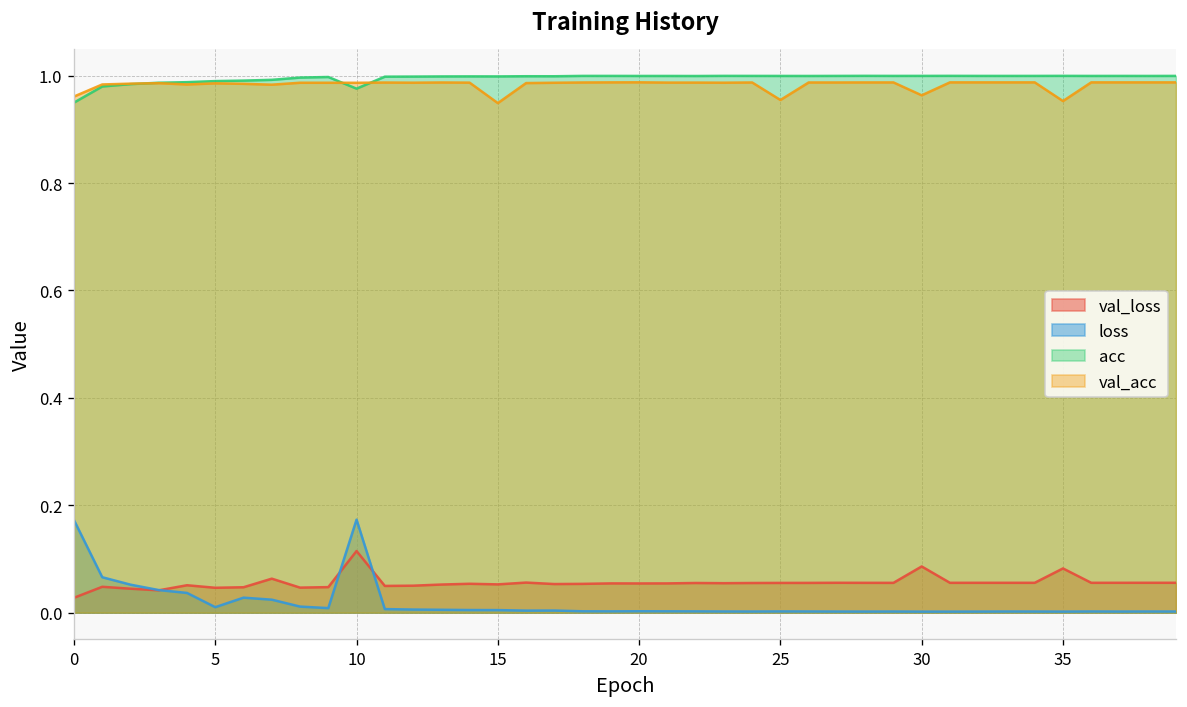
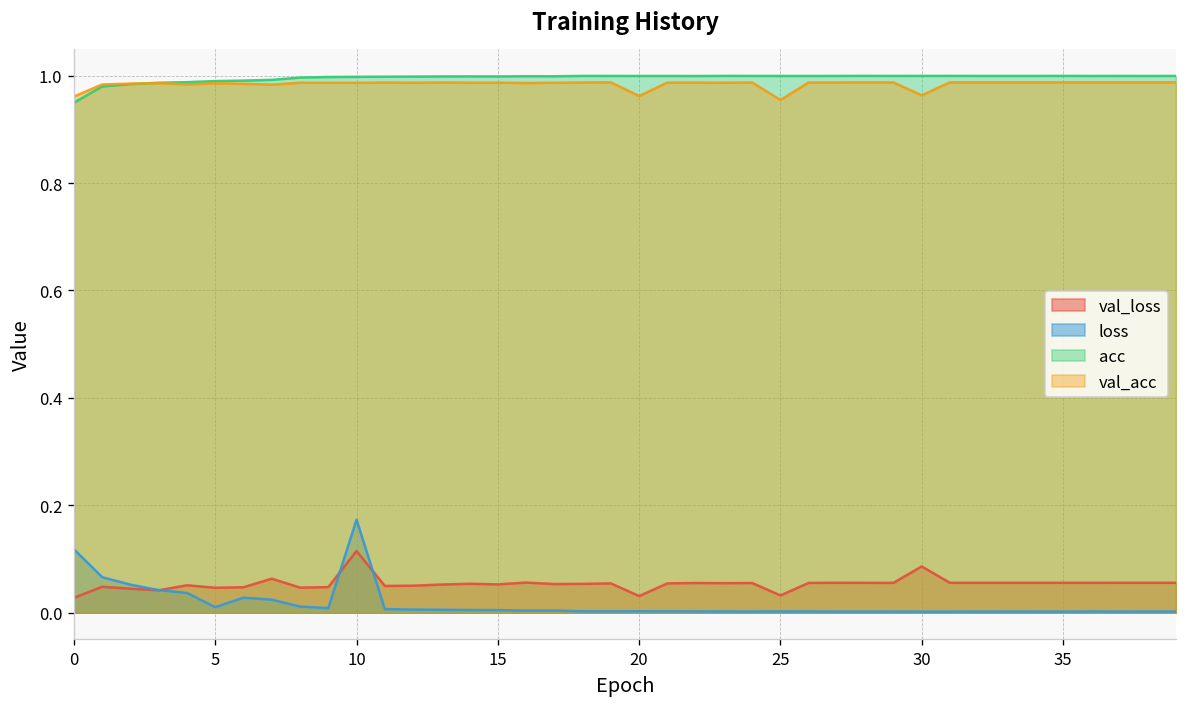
loss, 0: 0.17 -> 0.12
acc, 10: 0.98 -> 1.00
val_acc, 15: 0.95 -> 0.99
val_loss, 20: 0.05 -> 0.03
val_acc, 20: 0.99 -> 0.96
val_loss, 25: 0.06 -> 0.03
val_loss, 35: 0.08 -> 0.06
val_acc, 35: 0.95 -> 0.99
